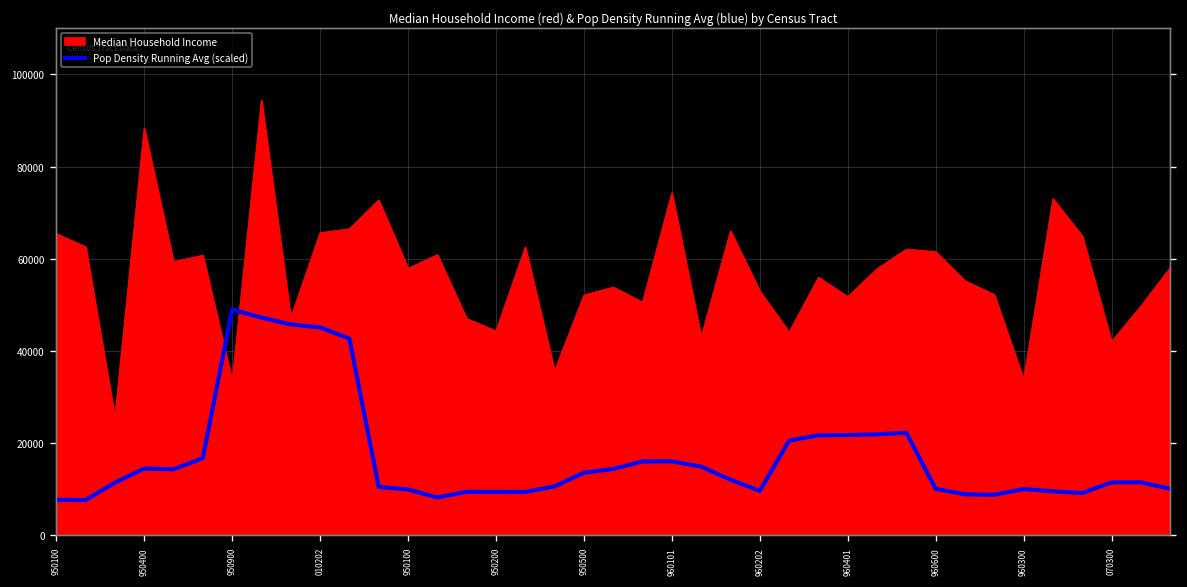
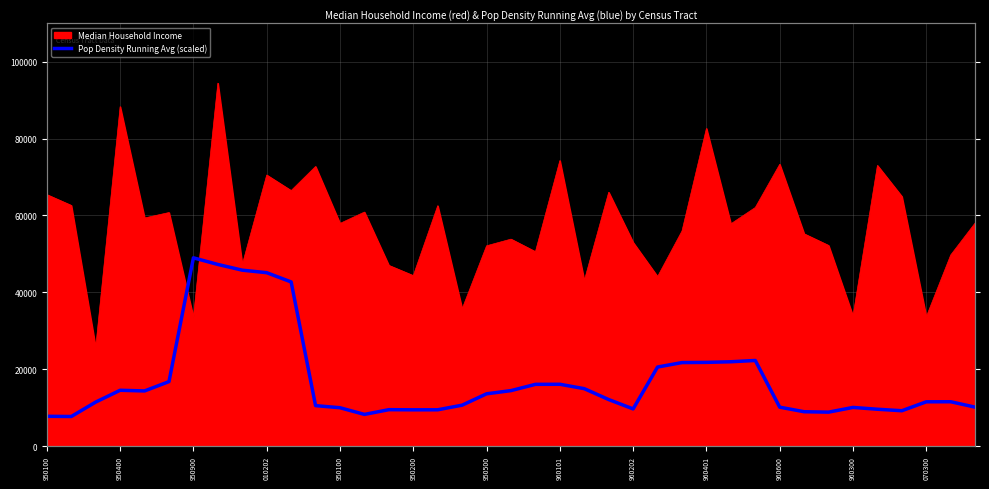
Median Household Income, 010202: 66000 -> 71000
Median Household Income, 960401: 52000 -> 83000
Median Household Income, 960600: 62000 -> 73000
Median Household Income, 070300: 42000 -> 34000
